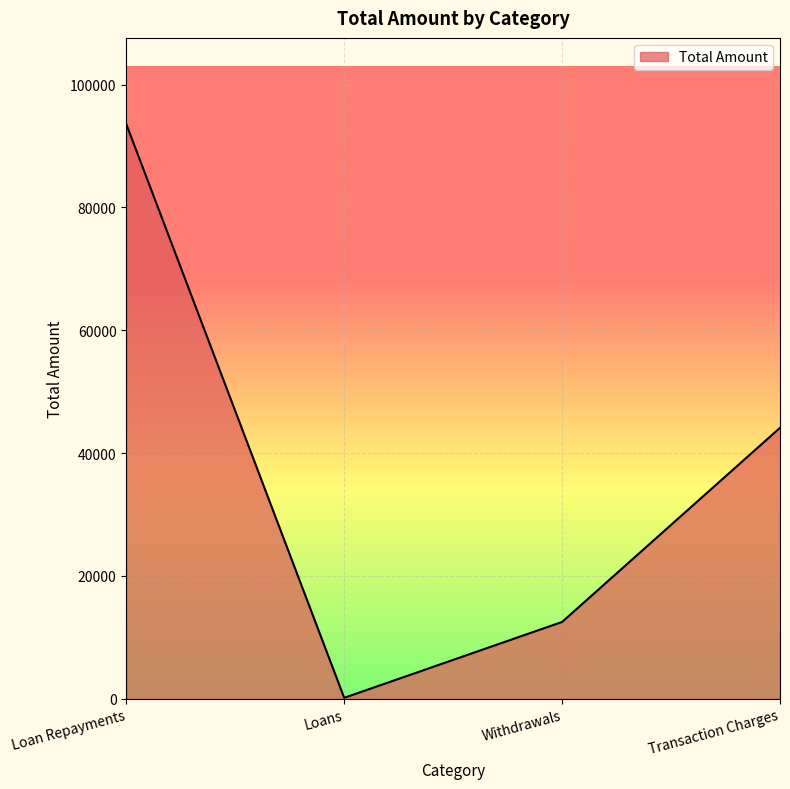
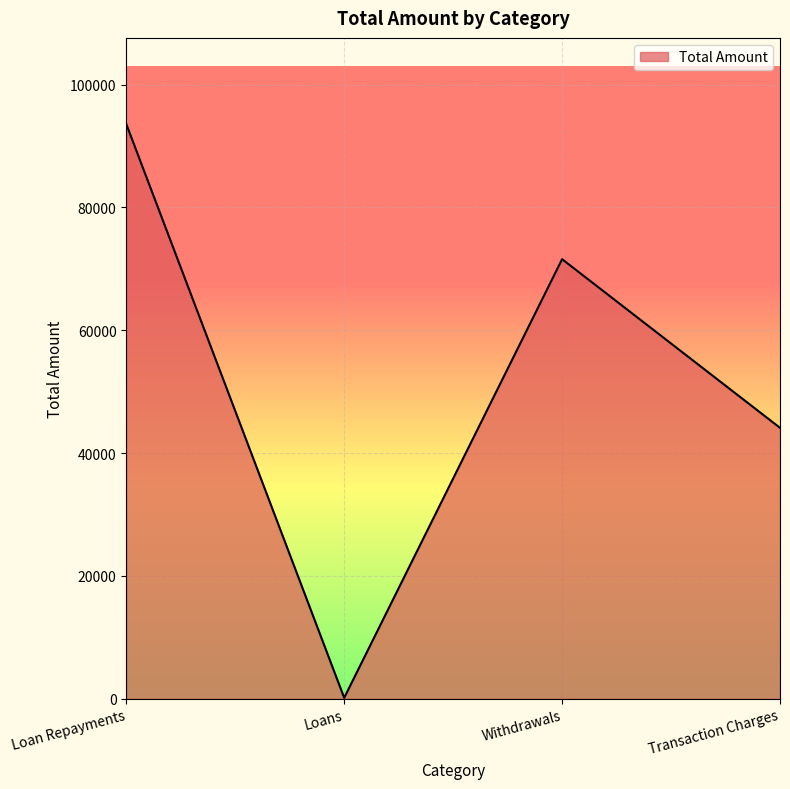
Withdrawals: 13000 -> 72000
